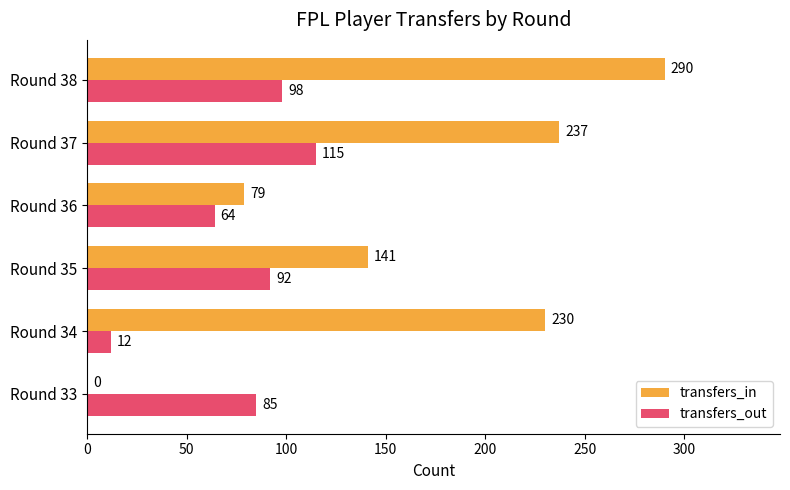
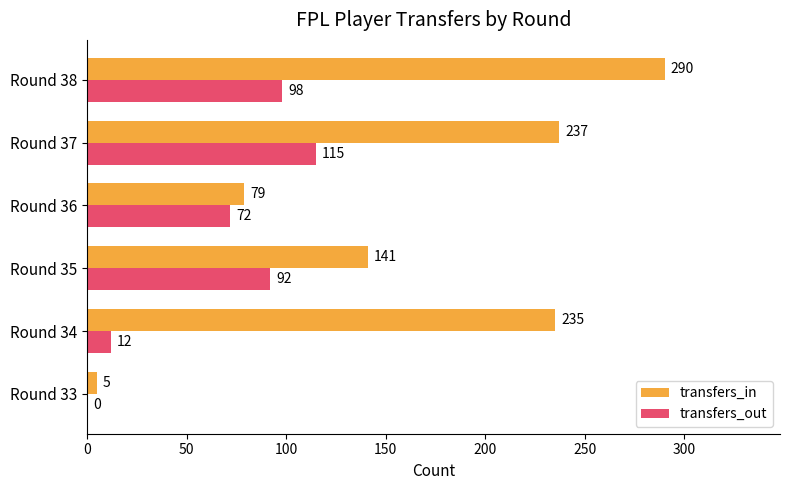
transfers_out, Round 36: 64 -> 72
transfers_in, Round 34: 230 -> 235
transfers_in, Round 33: 0 -> 5
transfers_out, Round 33: 85 -> 0
